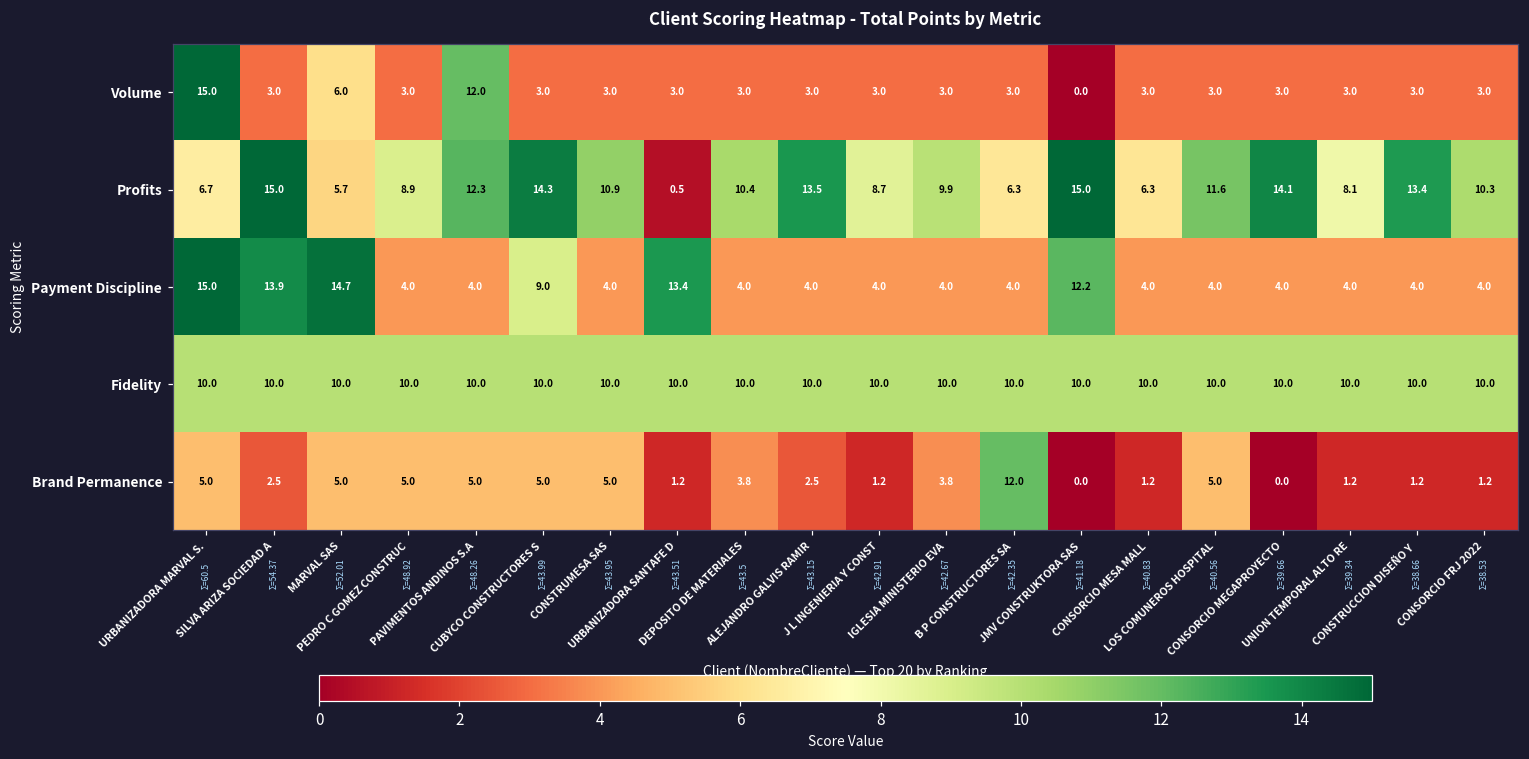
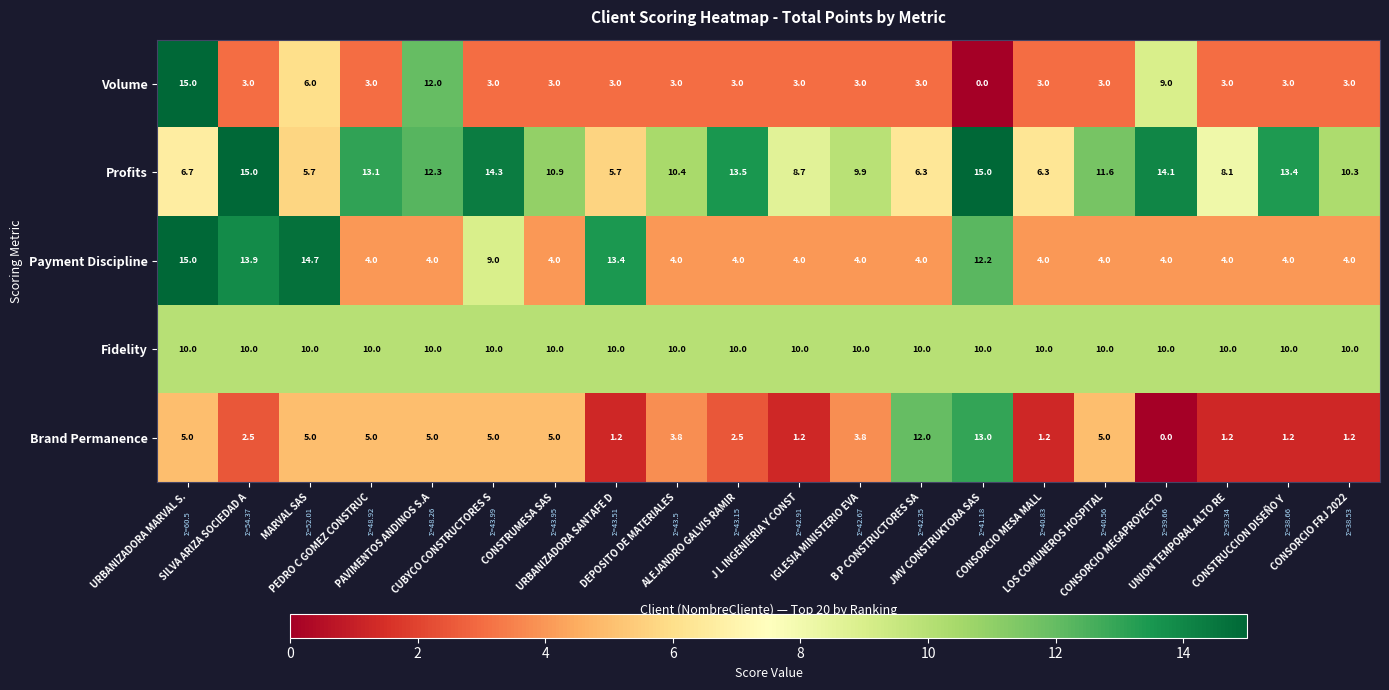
Volume, CONSORCIO MEGAPROYECTO: 3.0 -> 9.0
Profits, PEDRO C GOMEZ CONSTRUC: 8.9 -> 13.1
Profits, URBANIZADORA SANTAFE D: 0.5 -> 5.7
Brand Permanence, JMV CONSTRUKTORA SAS: 0.0 -> 13.0
